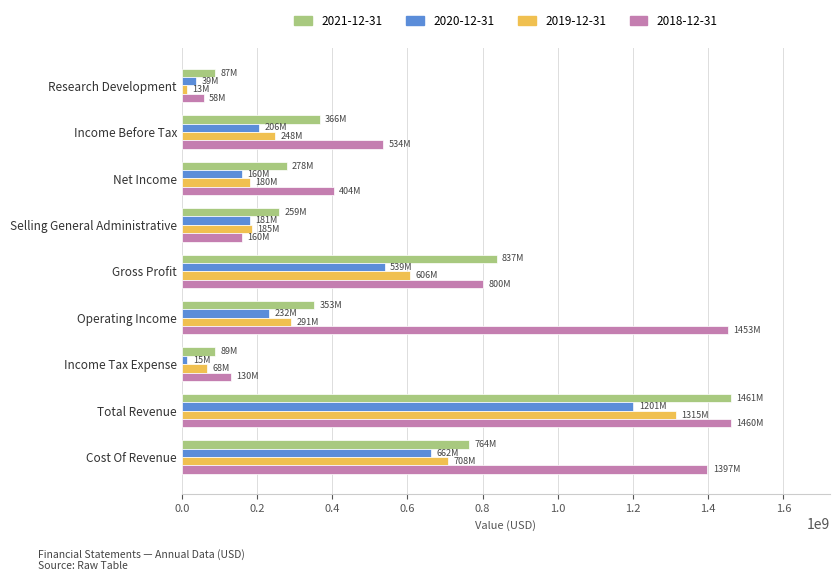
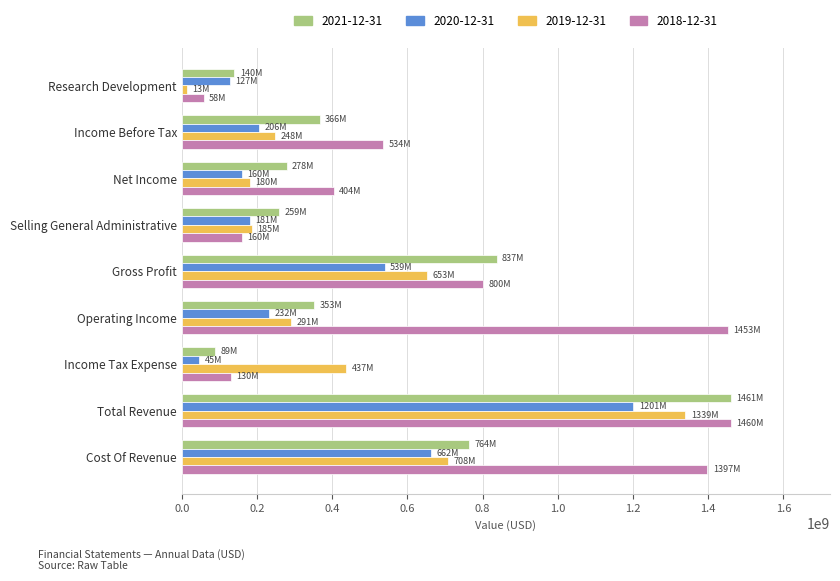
2021-12-31, Research Development: 87M -> 140M
2020-12-31, Research Development: 39M -> 127M
2019-12-31, Gross Profit: 606M -> 653M
2020-12-31, Income Tax Expense: 15M -> 45M
2019-12-31, Income Tax Expense: 68M -> 437M
2019-12-31, Total Revenue: 1315M -> 1339M
